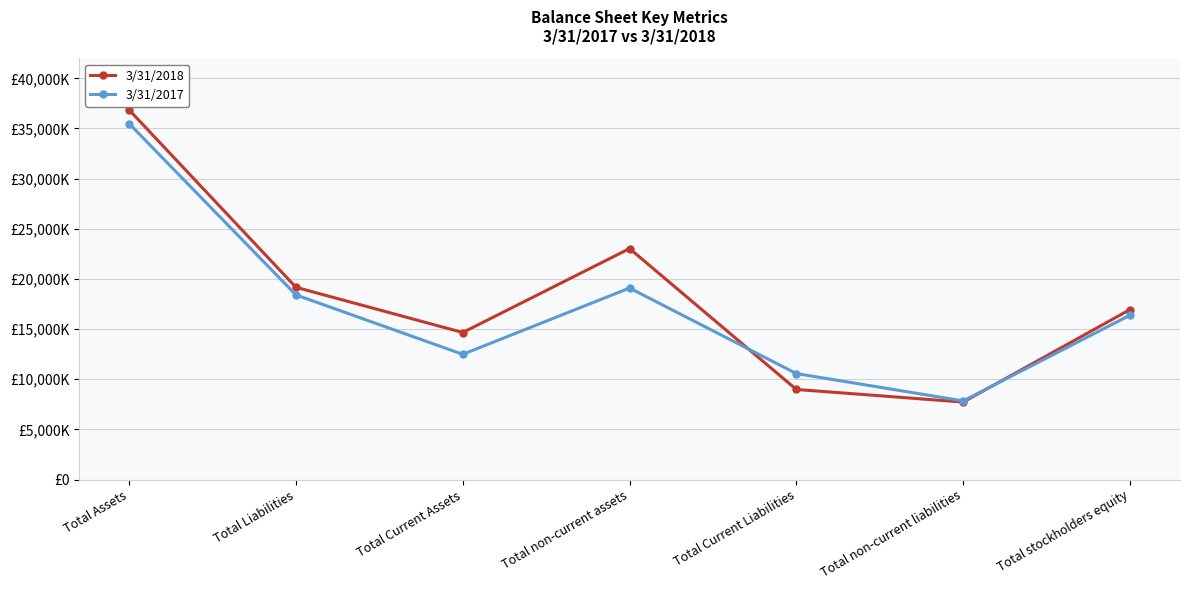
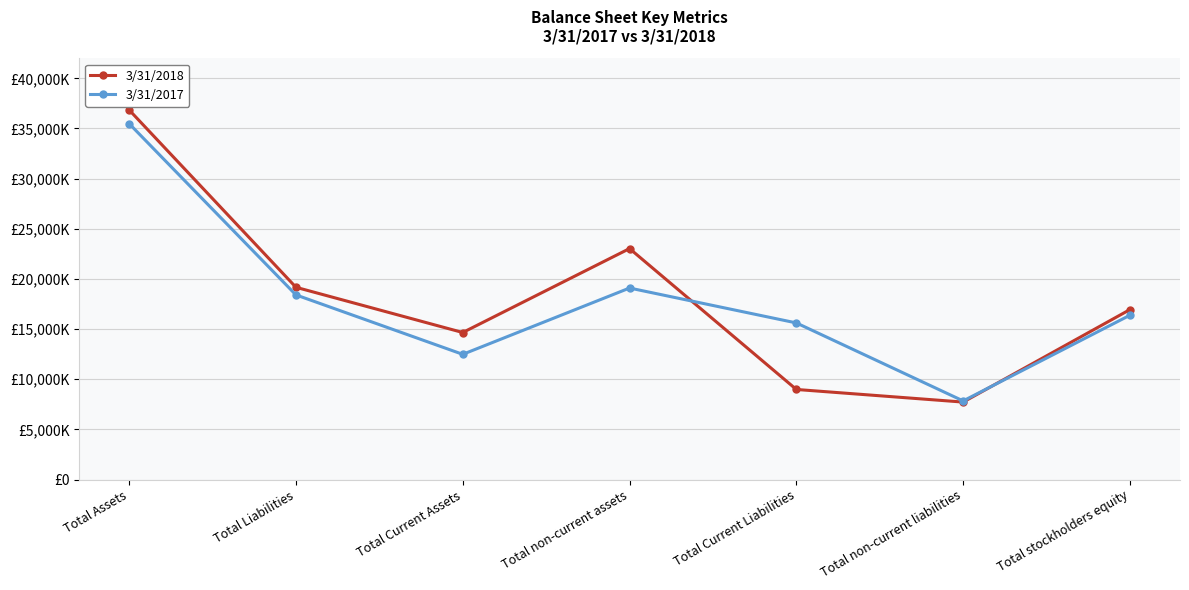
3/31/2017, Total Current Liabilities: £10,600,000 -> £15,600,000
